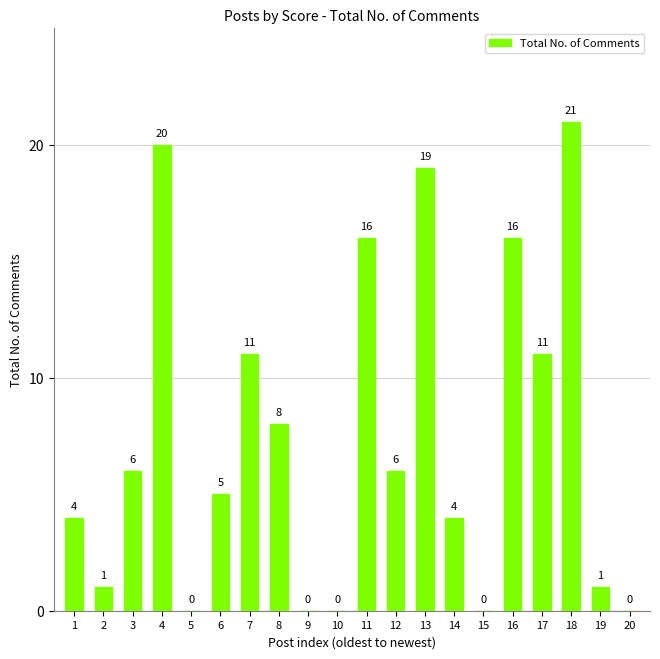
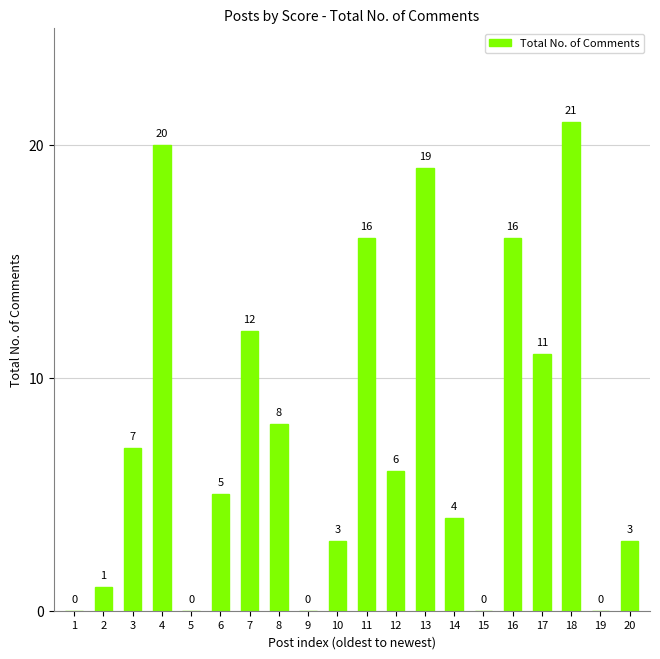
1: 4 -> 0
3: 6 -> 7
7: 11 -> 12
10: 0 -> 3
19: 1 -> 0
20: 0 -> 3
